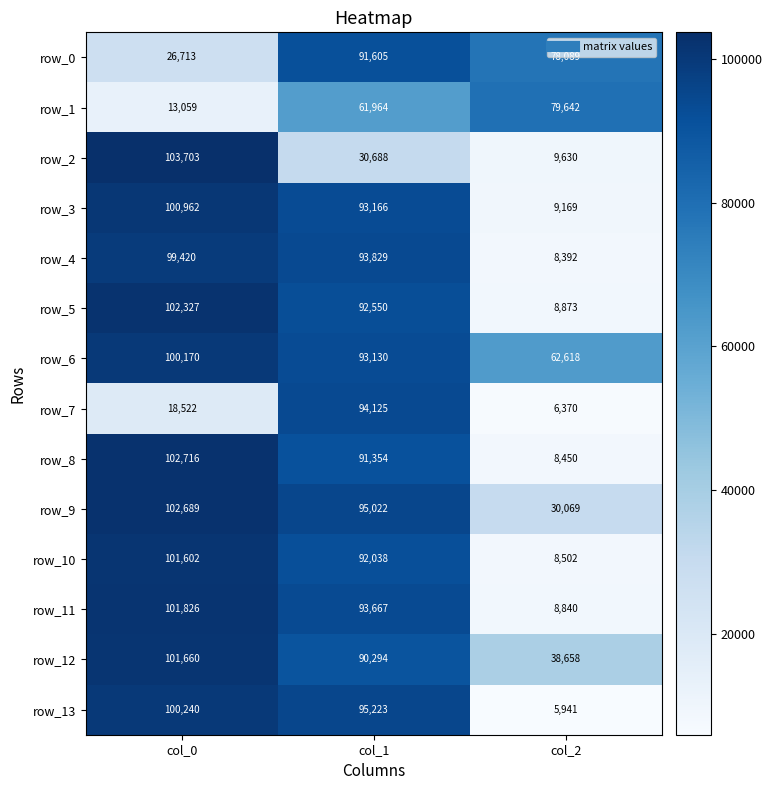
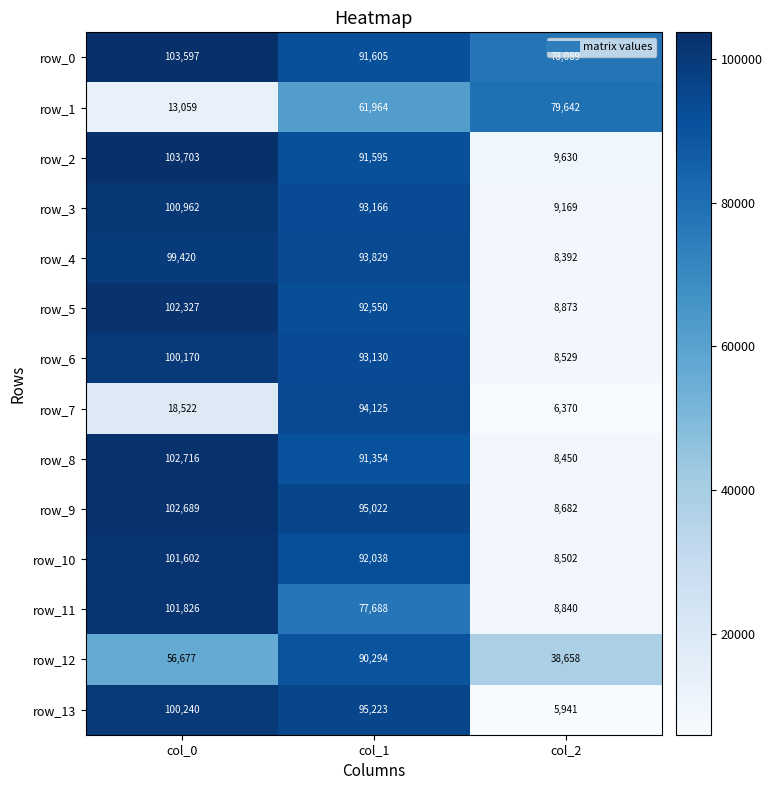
row_0, col_0: 26,713 -> 103,597
row_2, col_1: 30,688 -> 91,595
row_6, col_2: 62,618 -> 8,529
row_9, col_2: 30,069 -> 8,682
row_11, col_1: 93,667 -> 77,688
row_12, col_0: 101,660 -> 56,677
